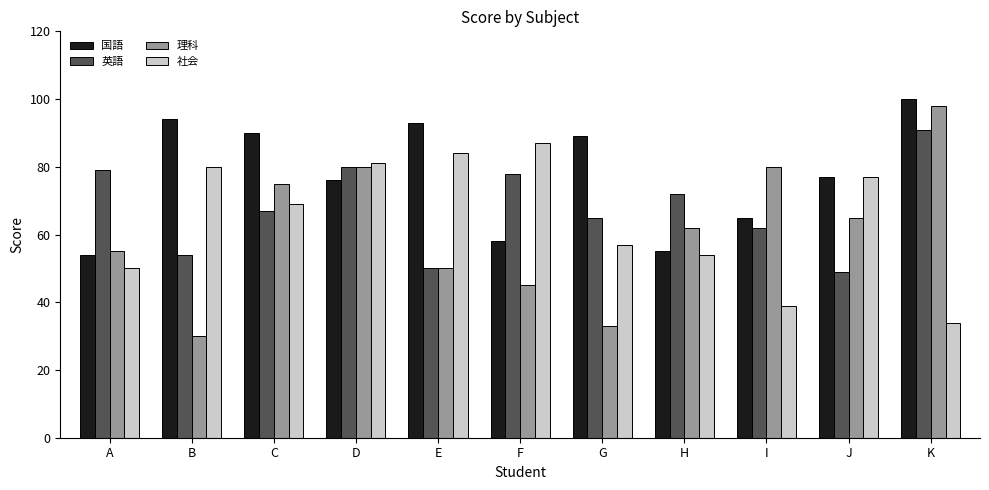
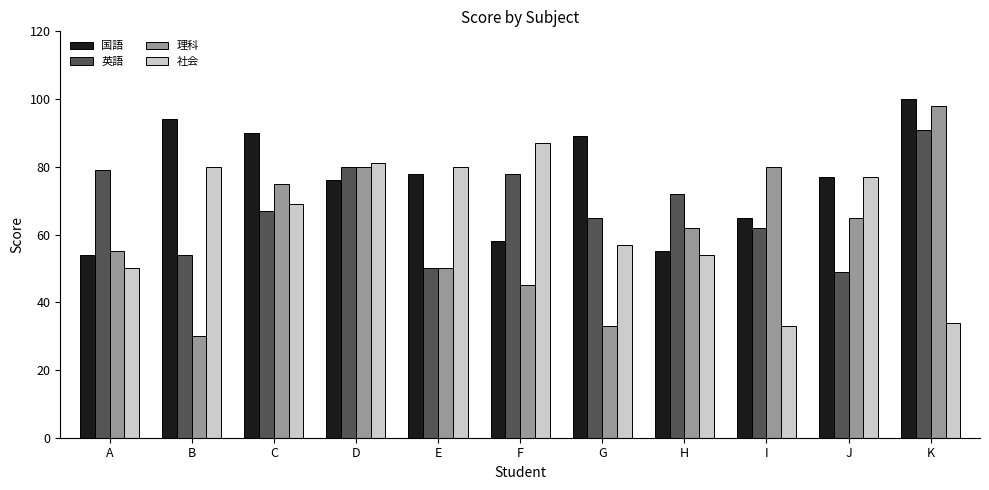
国語, E: 93 -> 78
社会, E: 84 -> 80
社会, I: 39 -> 33
